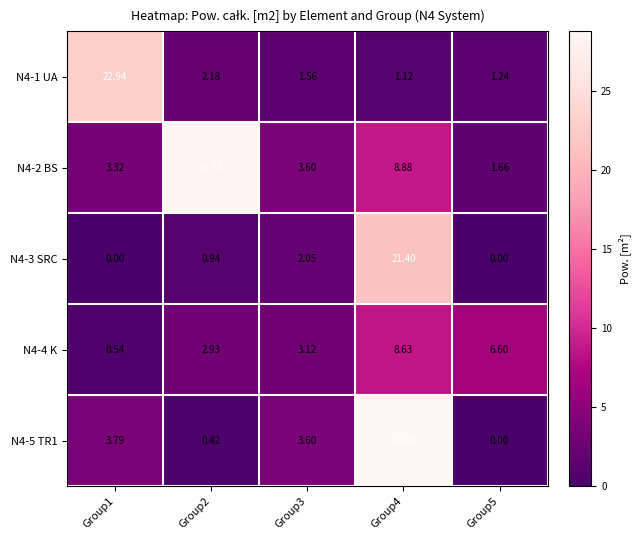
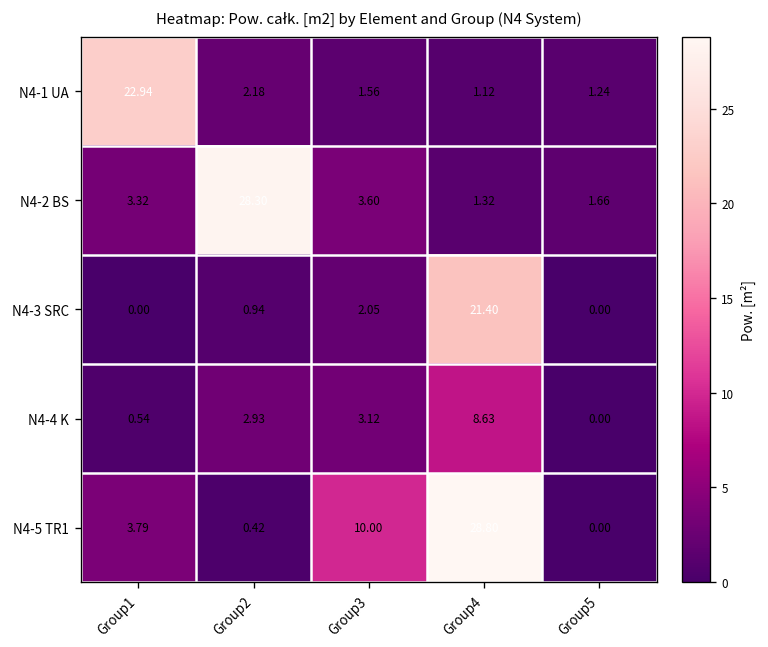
N4-2 BS, Group4: 8.88 -> 1.32
N4-4 K, Group5: 6.60 -> 0.00
N4-5 TR1, Group3: 3.60 -> 10.00
